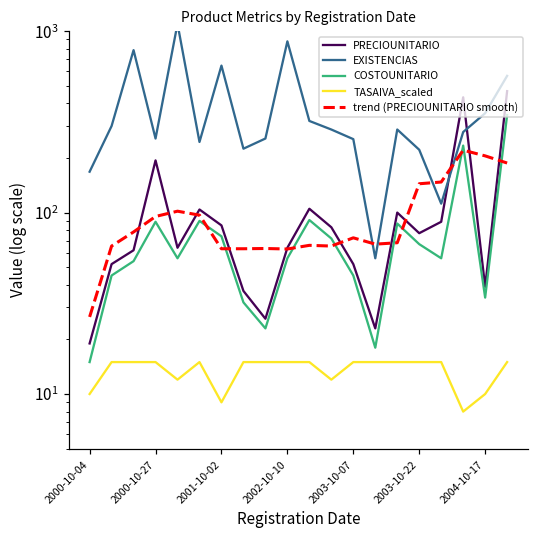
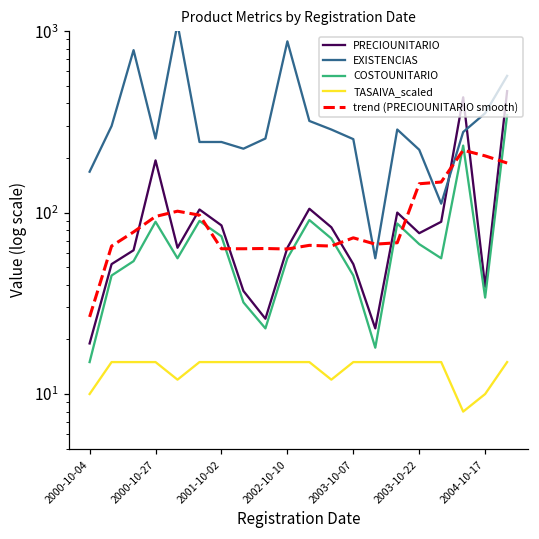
EXISTENCIAS, 2001-10-02: 650 -> 250
TASAIVA_scaled, 2001-10-02: 9 -> 15
